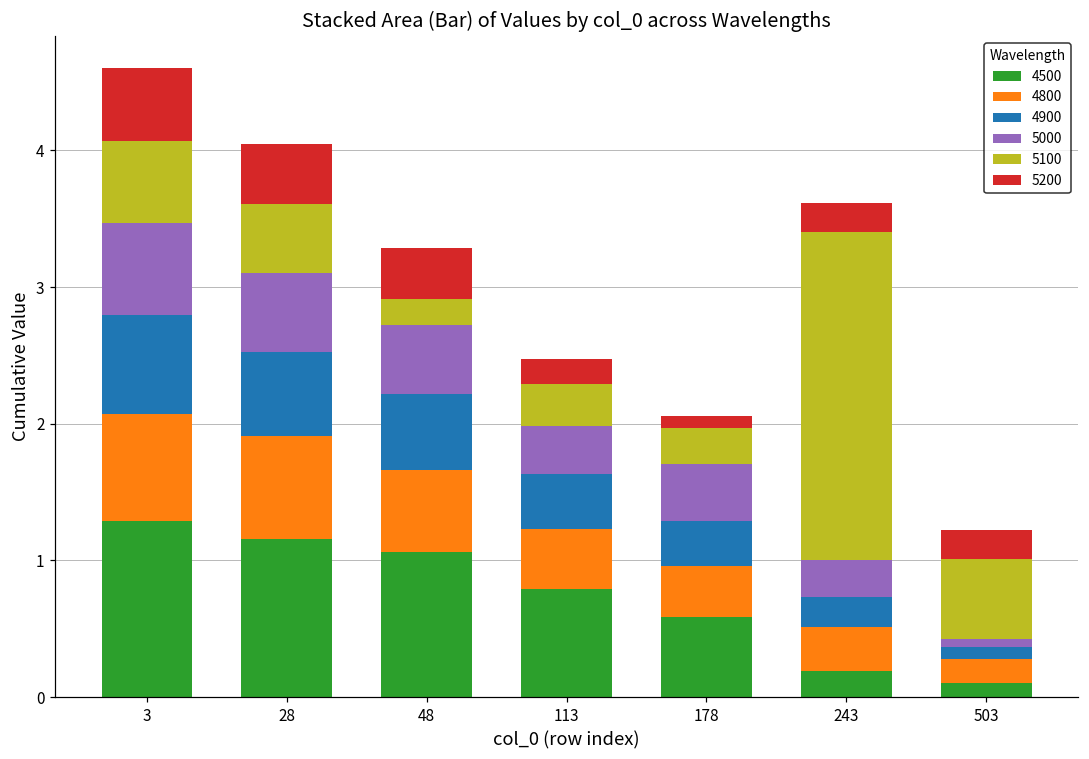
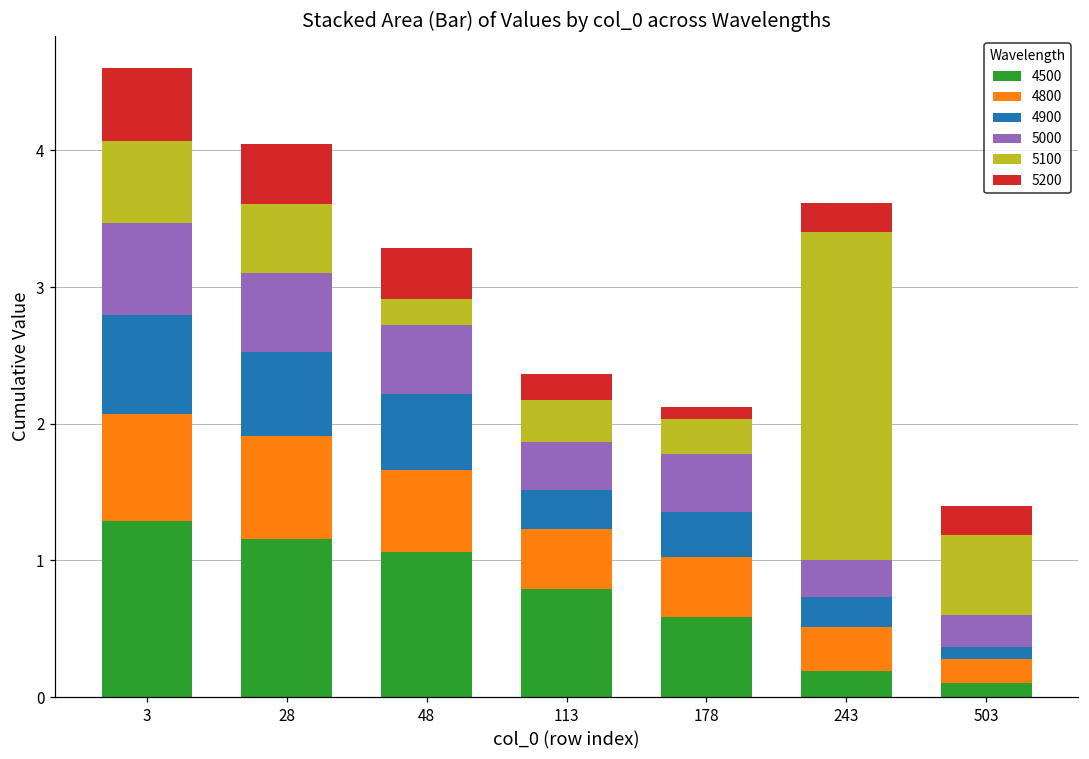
4900, 113: 0.40 -> 0.28
4800, 178: 0.37 -> 0.44
5000, 503: 0.06 -> 0.23
